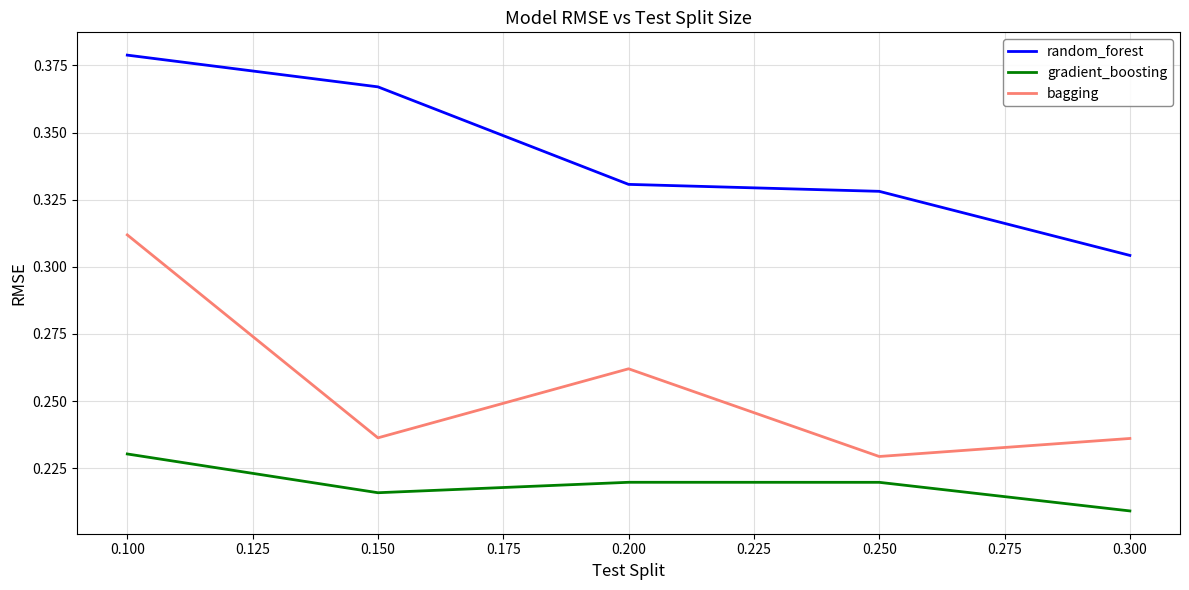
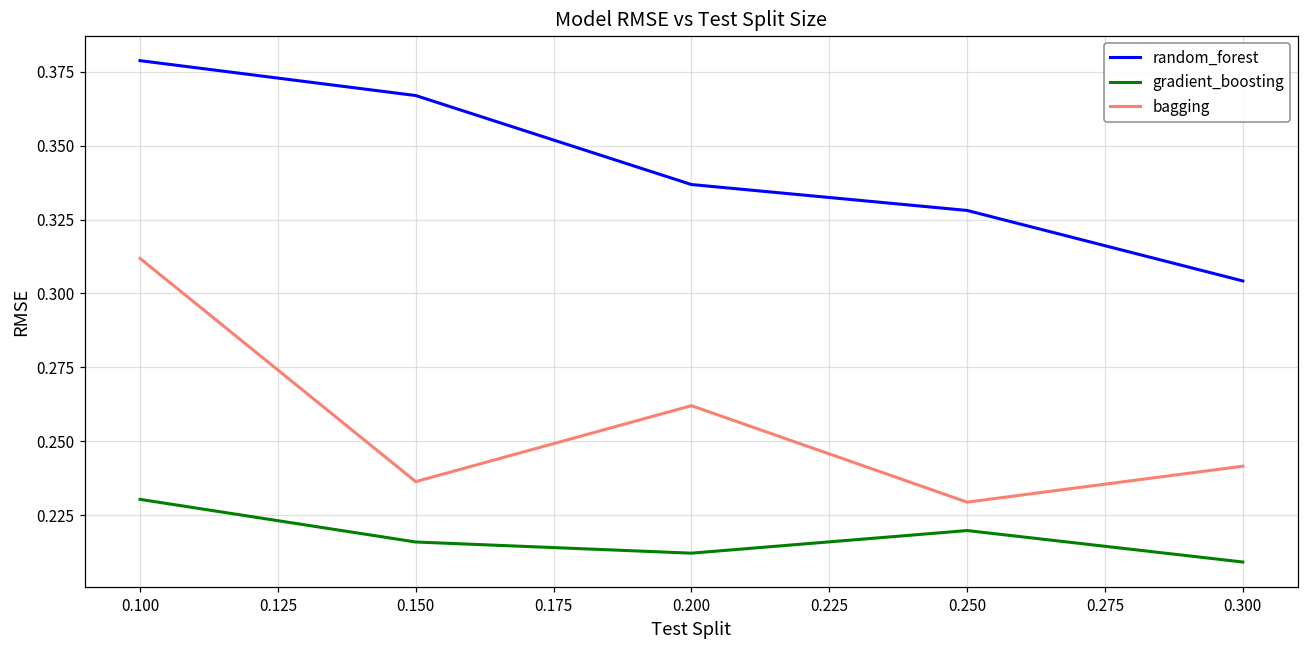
random_forest, 0.200: 0.331 -> 0.337
gradient_boosting, 0.200: 0.220 -> 0.212
bagging, 0.300: 0.236 -> 0.242
